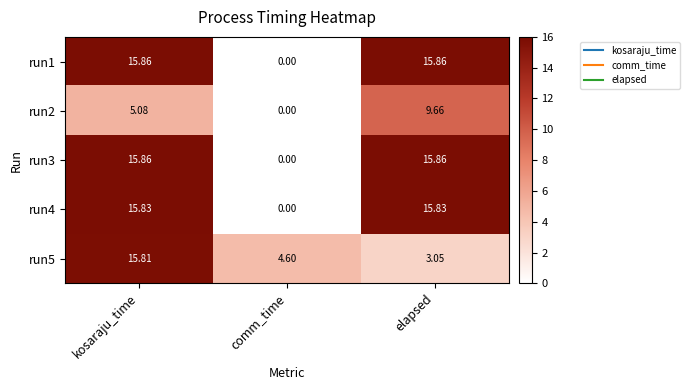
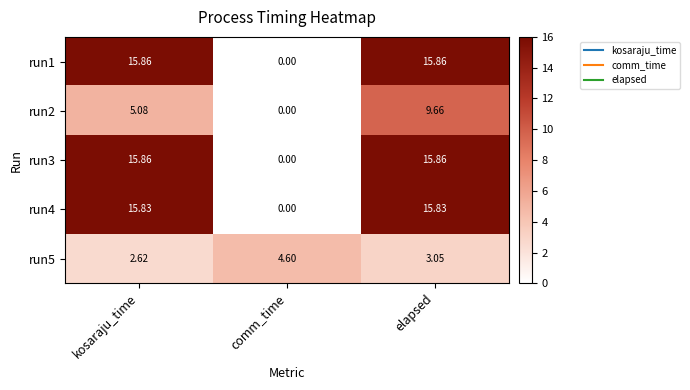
run5, kosaraju_time: 15.81 -> 2.62
